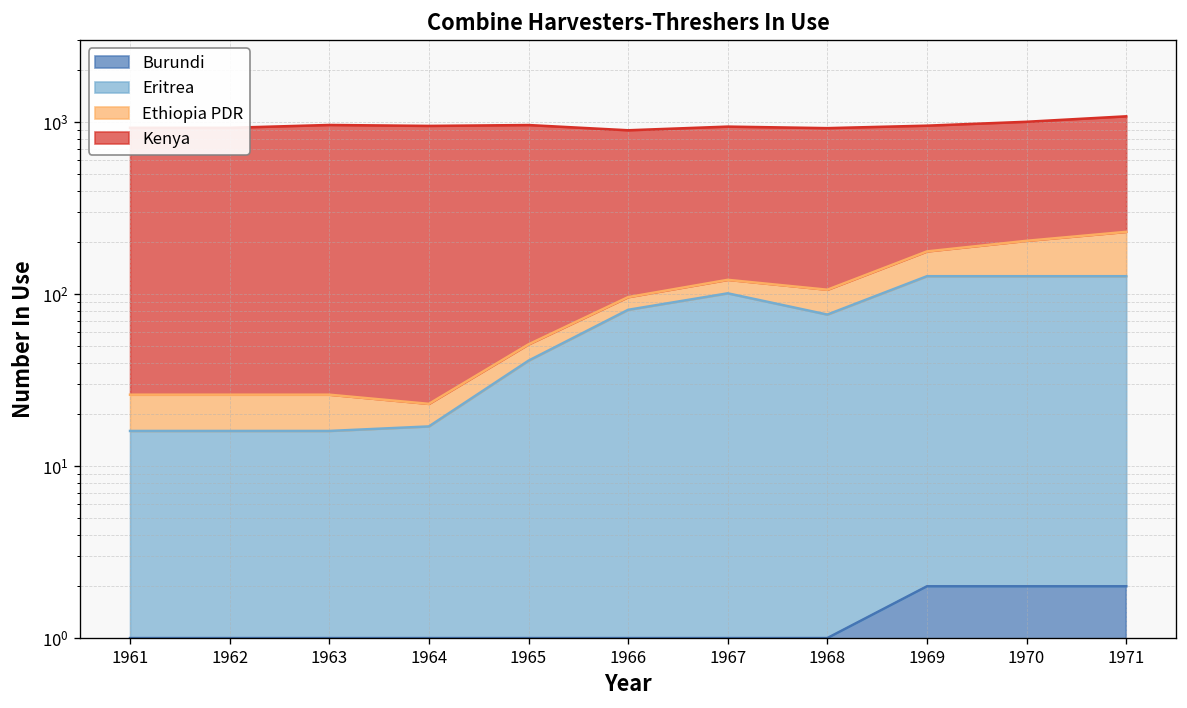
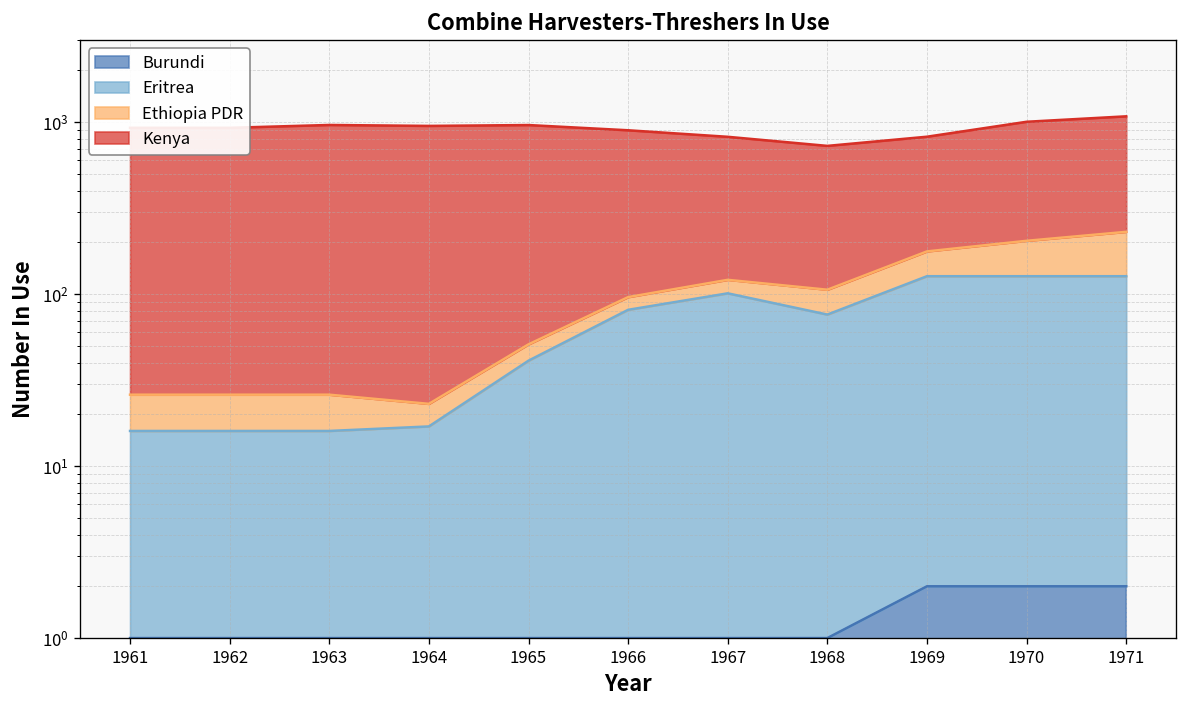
Kenya, 1967: 800 -> 700
Kenya, 1968: 800 -> 620
Kenya, 1969: 800 -> 600
